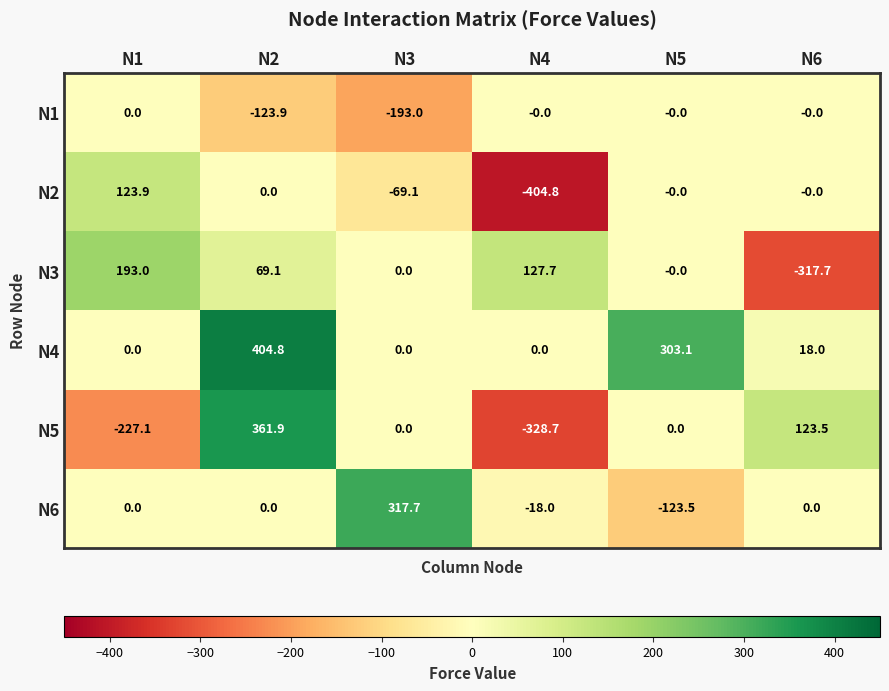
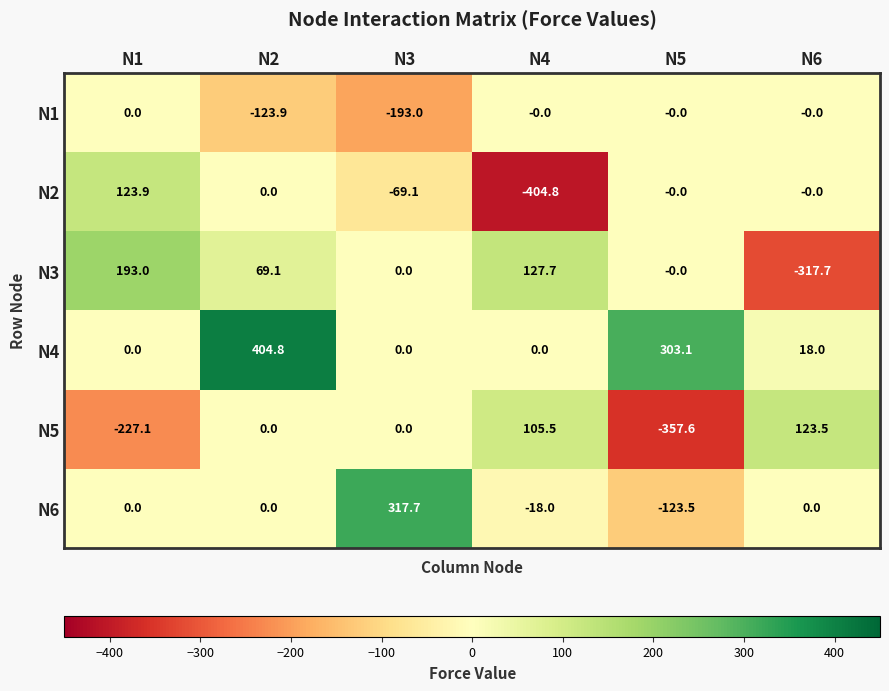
N5, N2: 361.9 -> 0.0
N5, N4: -328.7 -> 105.5
N5, N5: 0.0 -> -357.6
